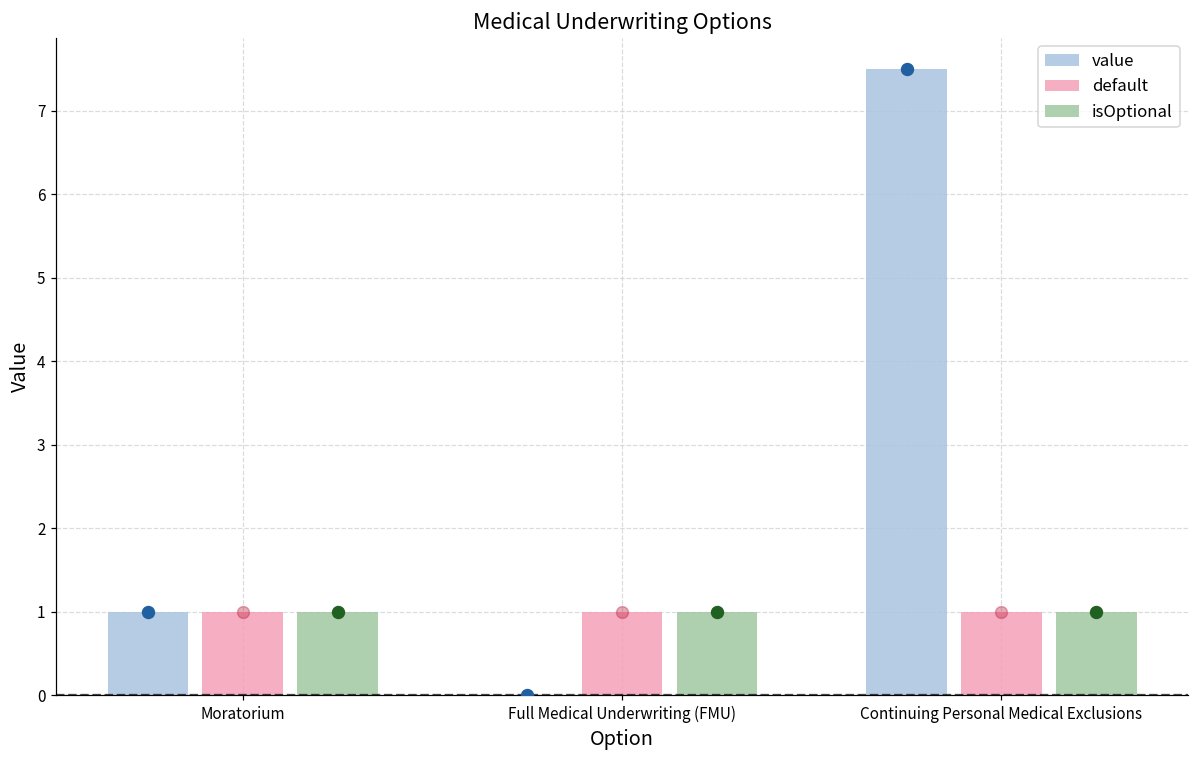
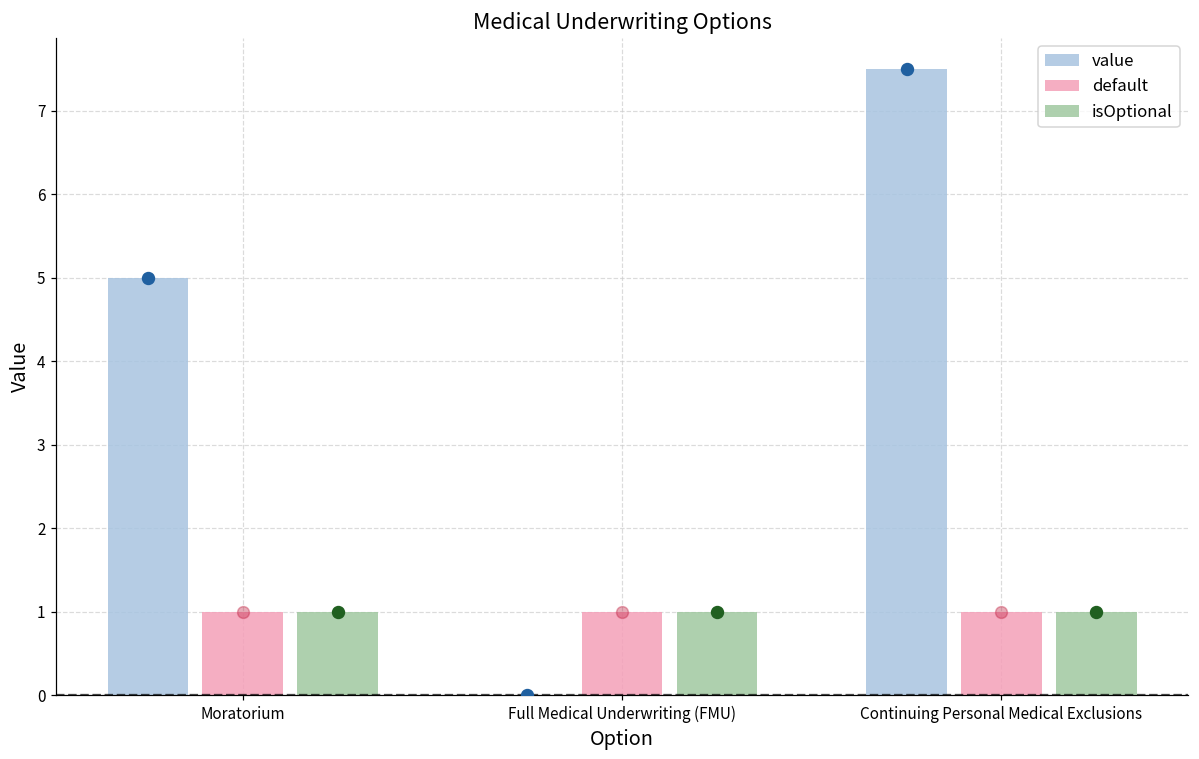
value, Moratorium: 1 -> 5
